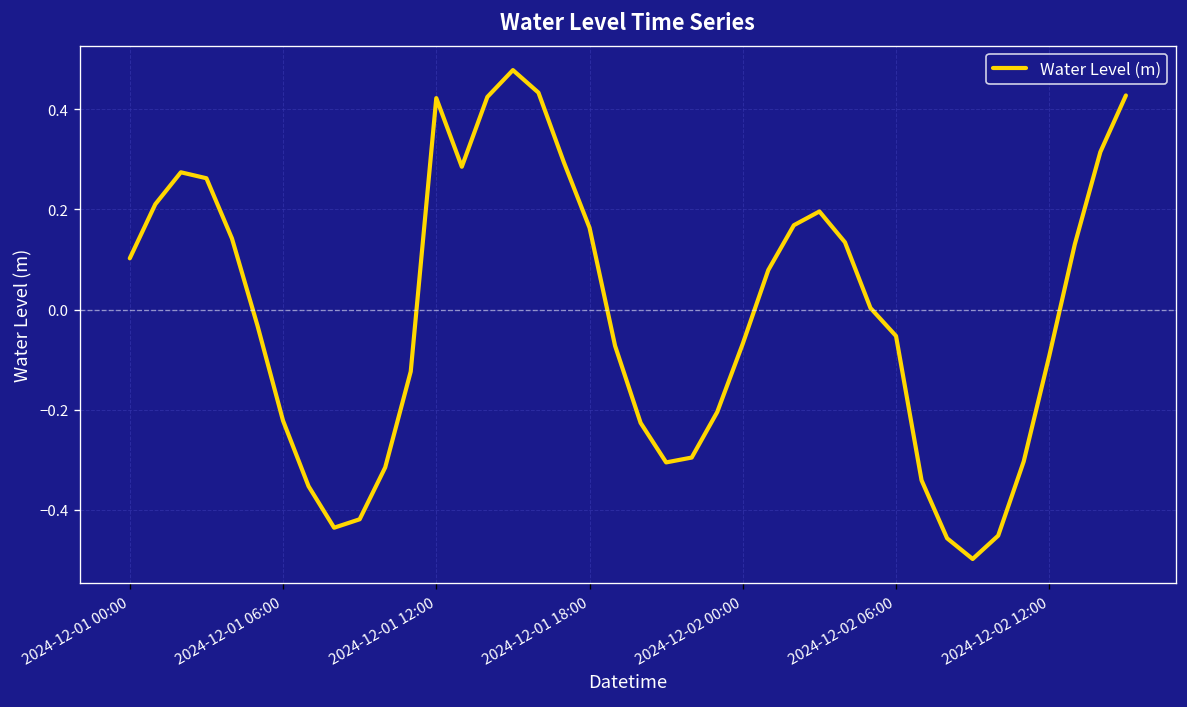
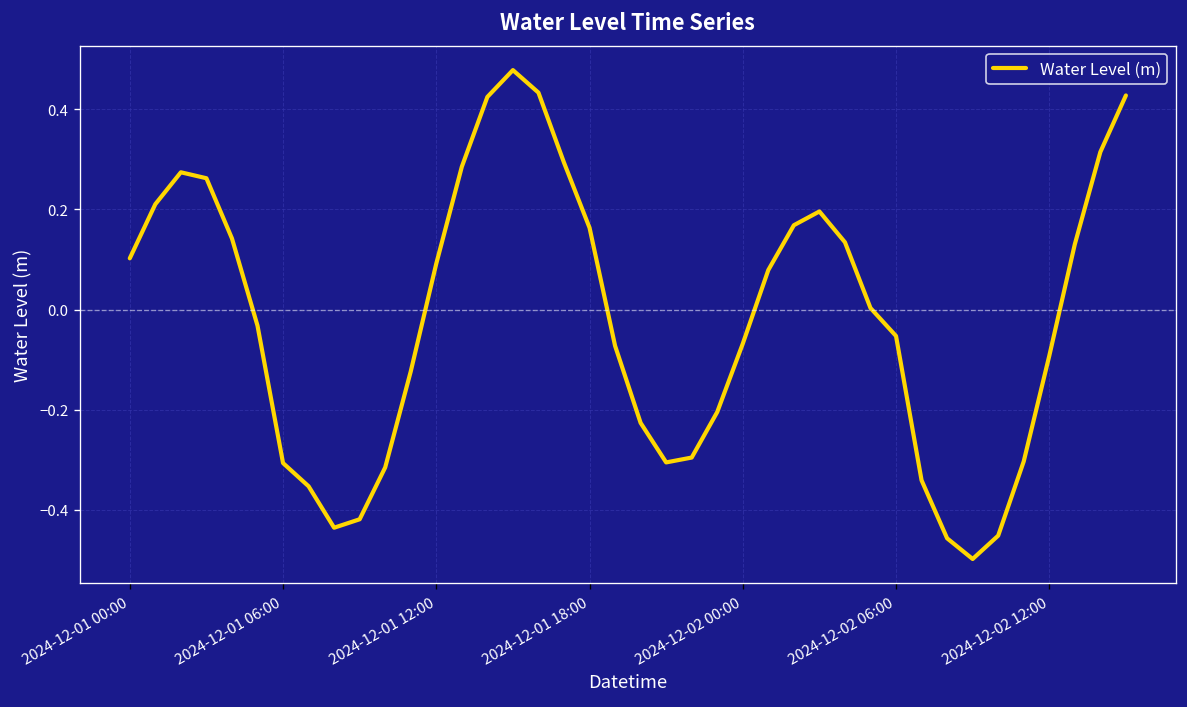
2024-12-01 06:00: -0.22 -> -0.31
2024-12-01 12:00: 0.42 -> 0.09
